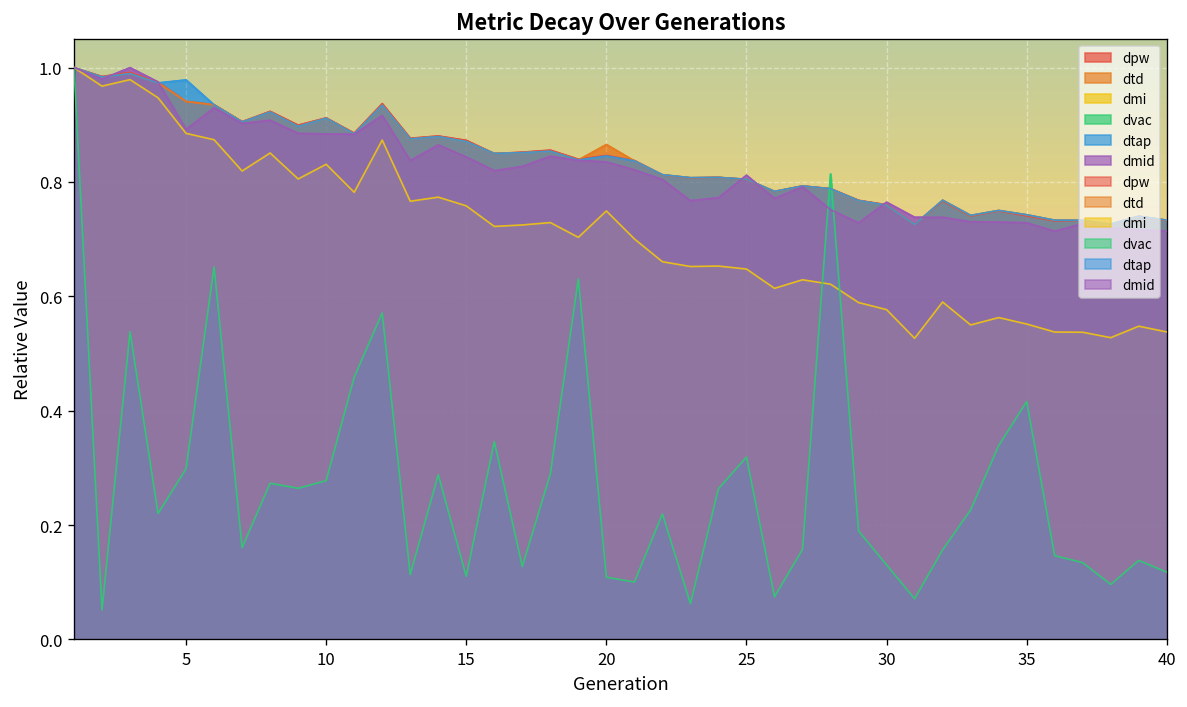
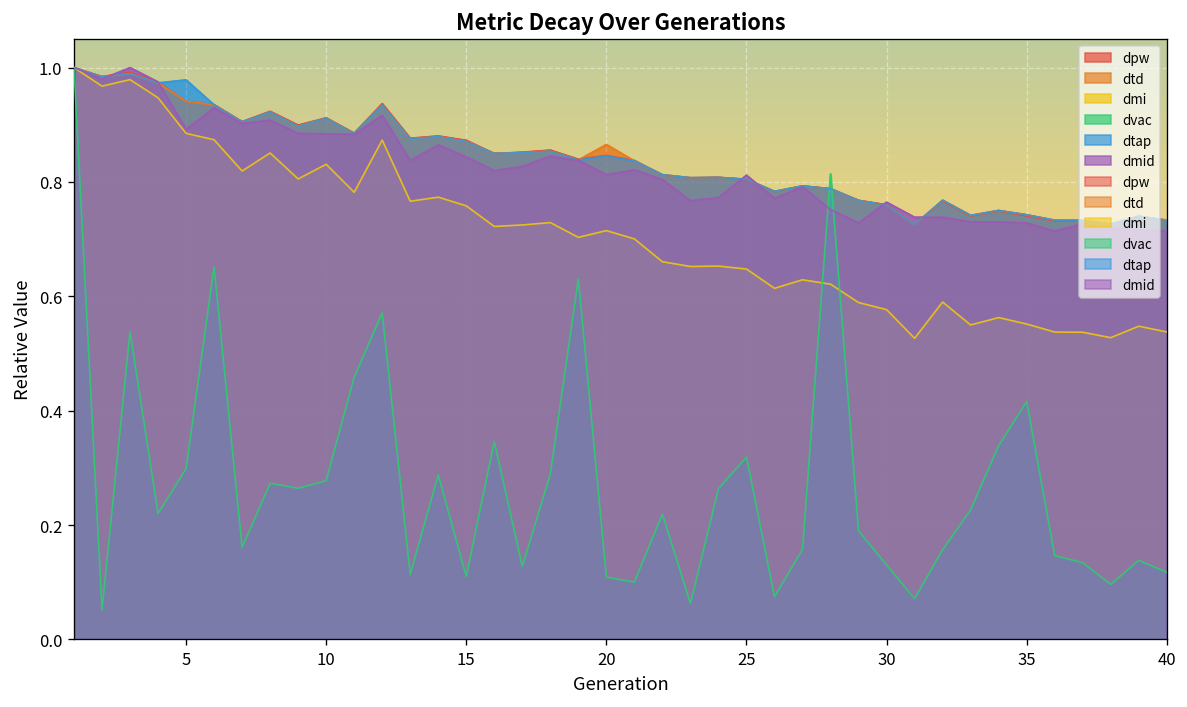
dmi, 20: 0.75 -> 0.71
dmid, 20: 0.84 -> 0.81
